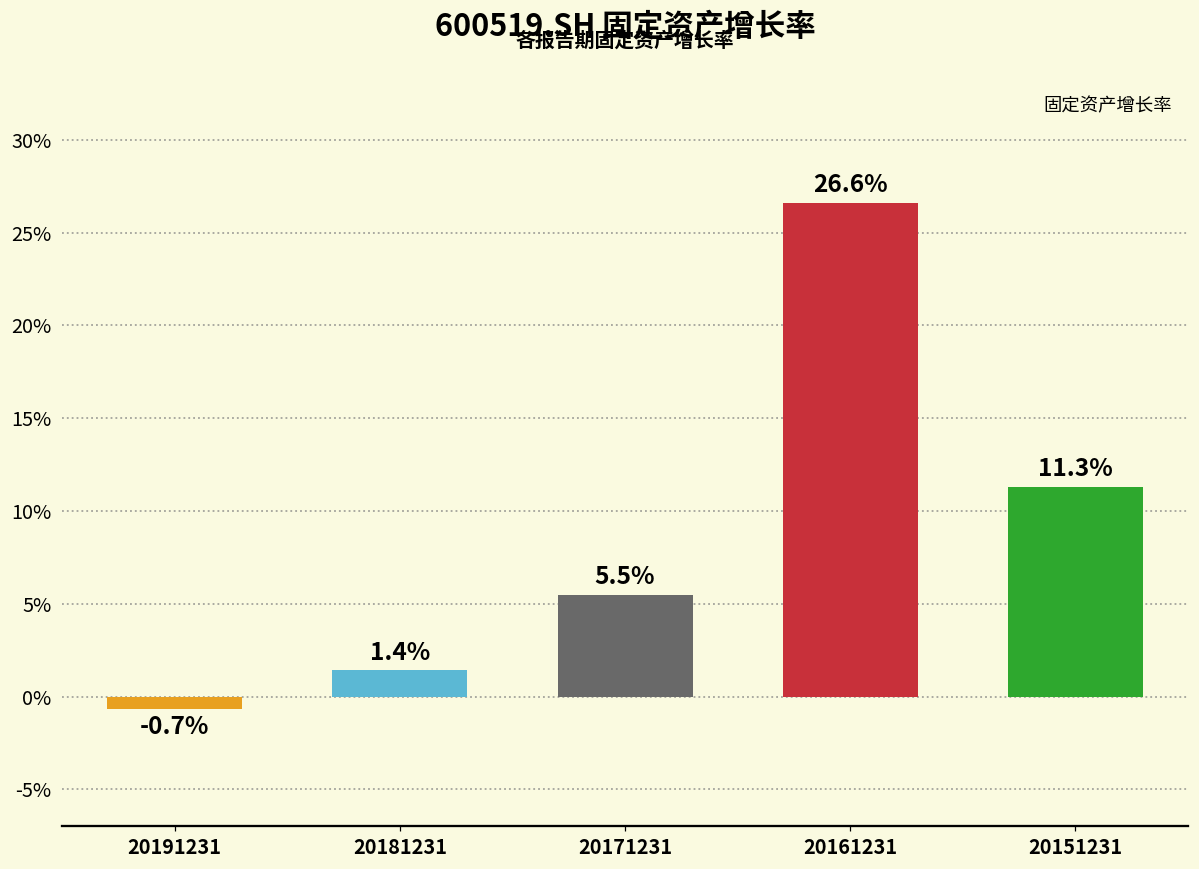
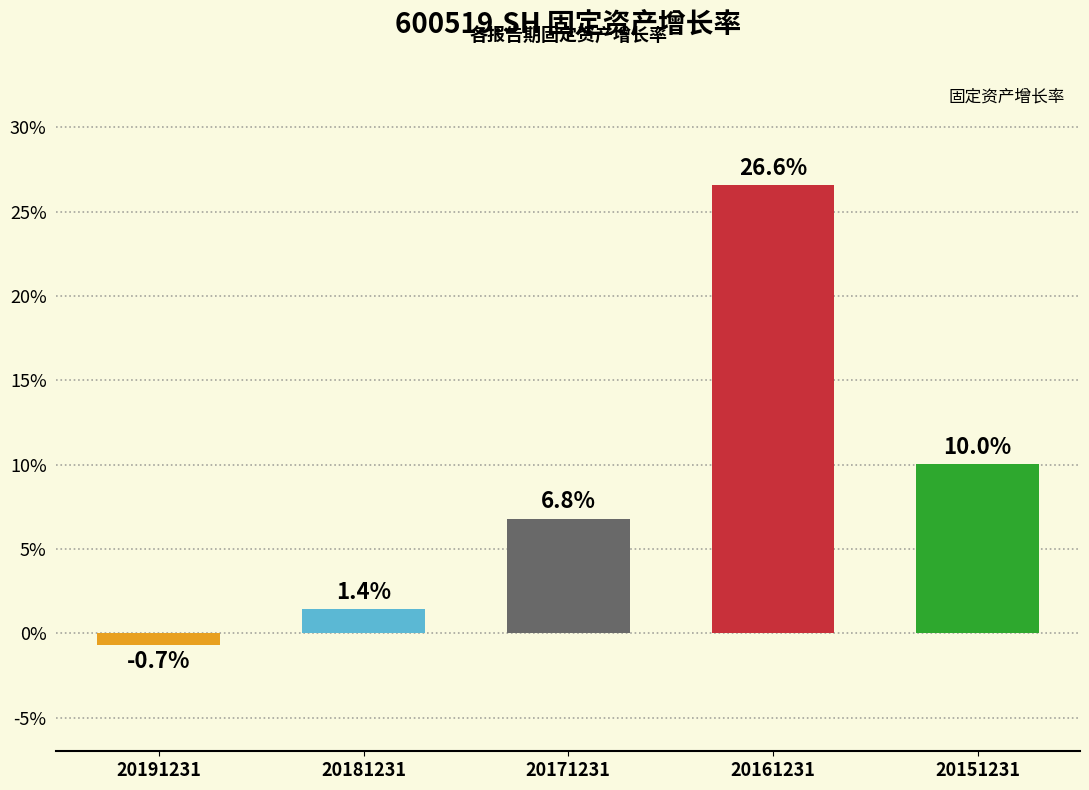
20171231: 5.5% -> 6.8%
20151231: 11.3% -> 10.0%
